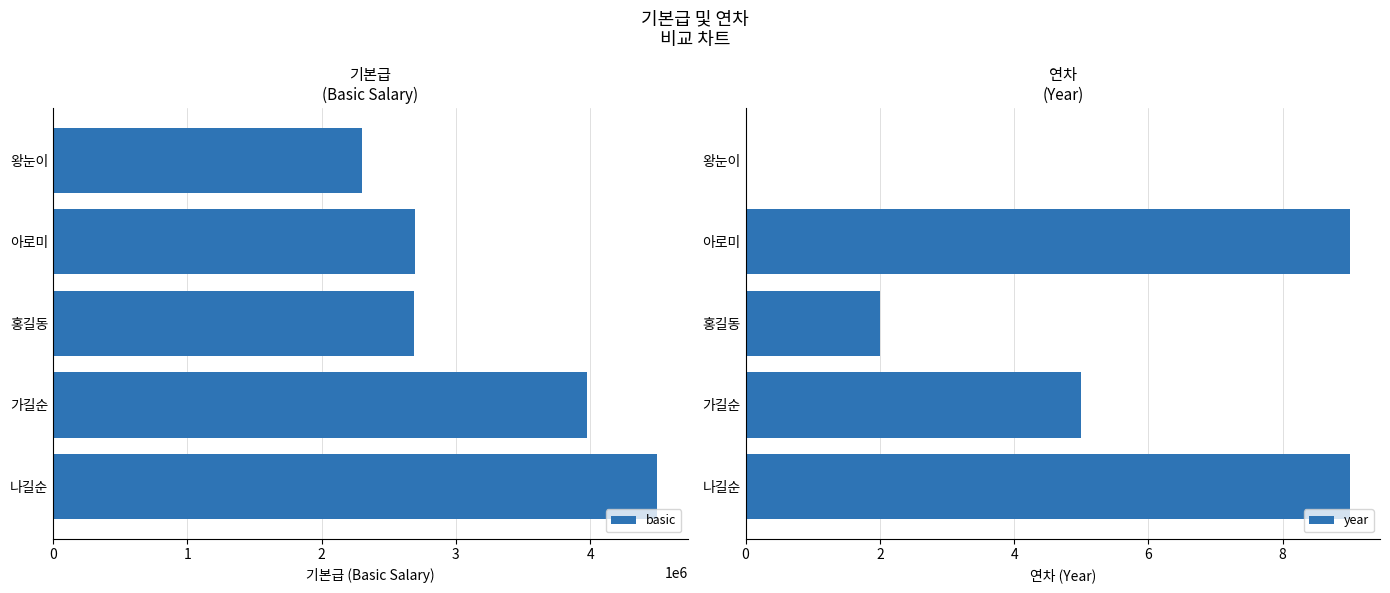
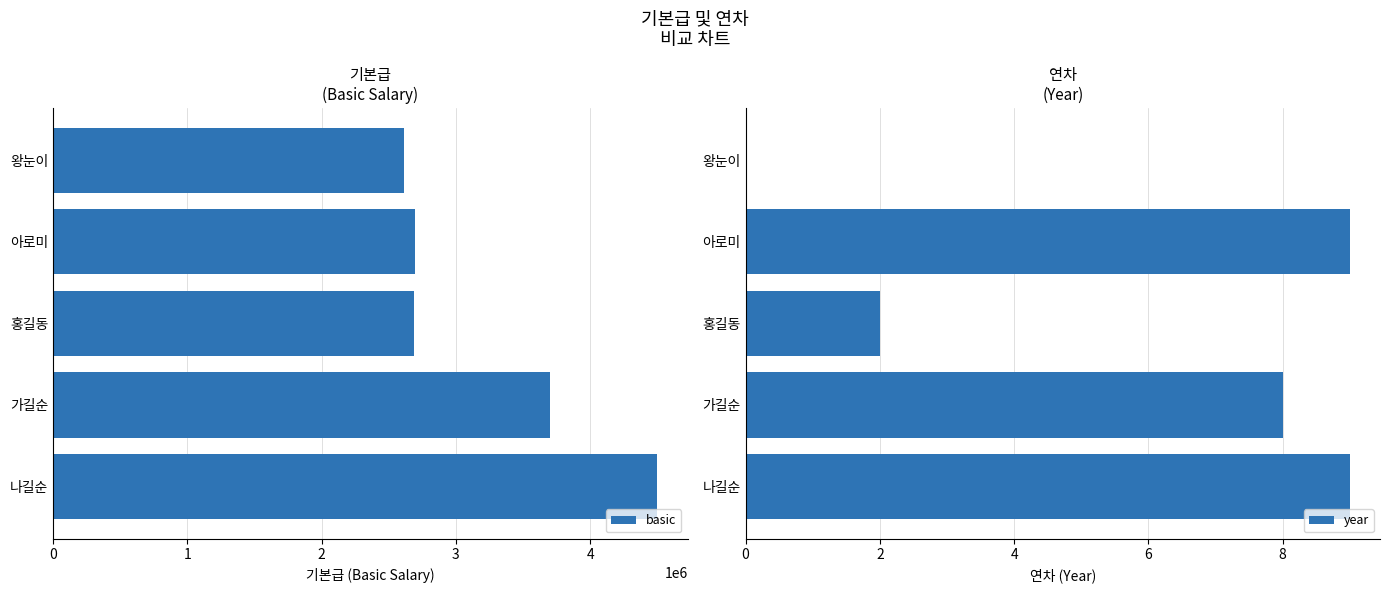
기본급 (Basic Salary), 왕눈이: 2300000 -> 2610000
기본급 (Basic Salary), 가길순: 3980000 -> 3700000
연차 (Year), 가길순: 5 -> 8
